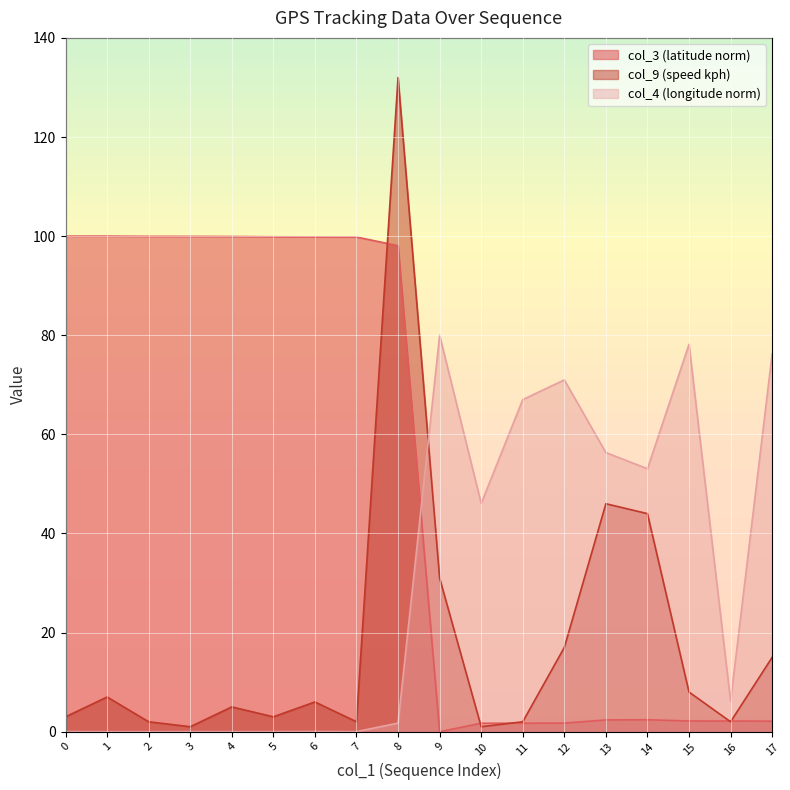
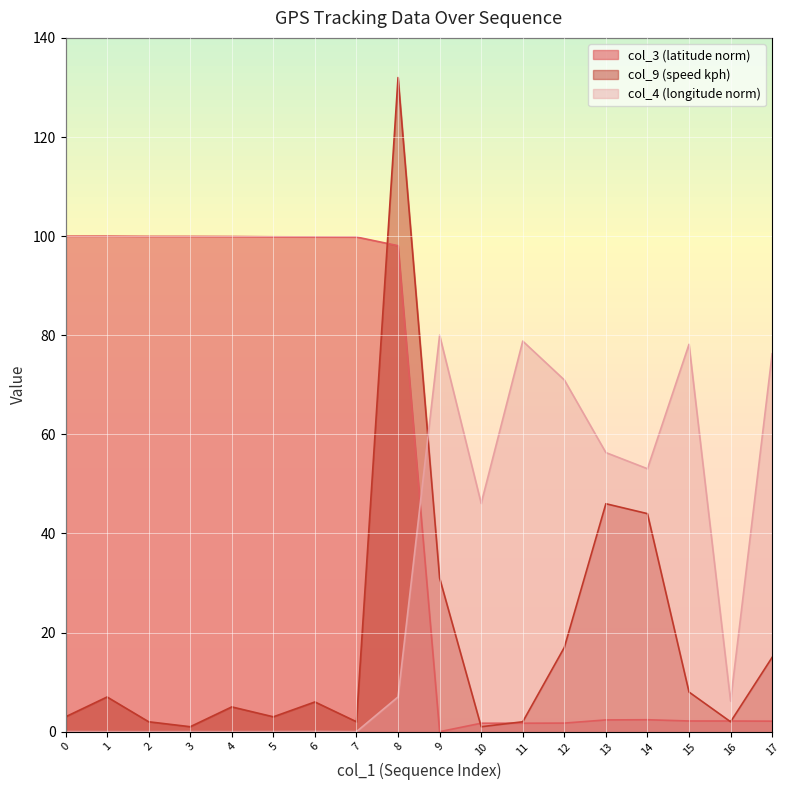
col_4 (longitude norm), 8: 2 -> 7
col_4 (longitude norm), 11: 67 -> 79
